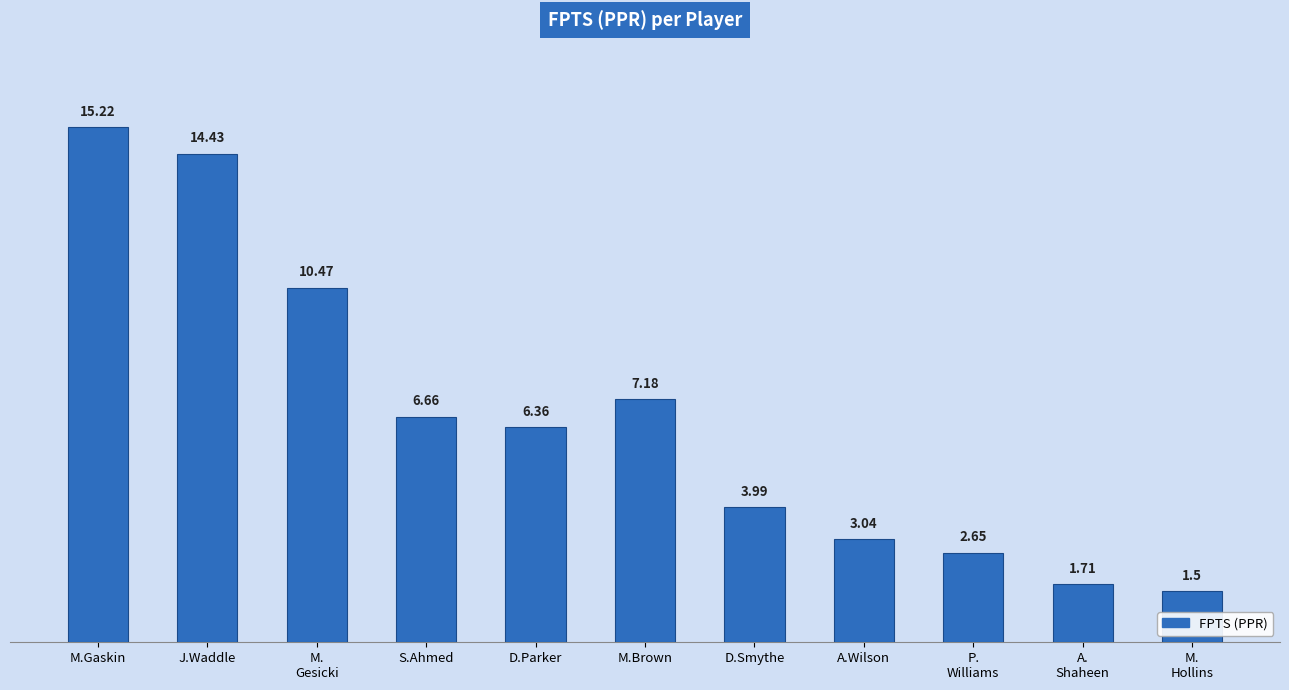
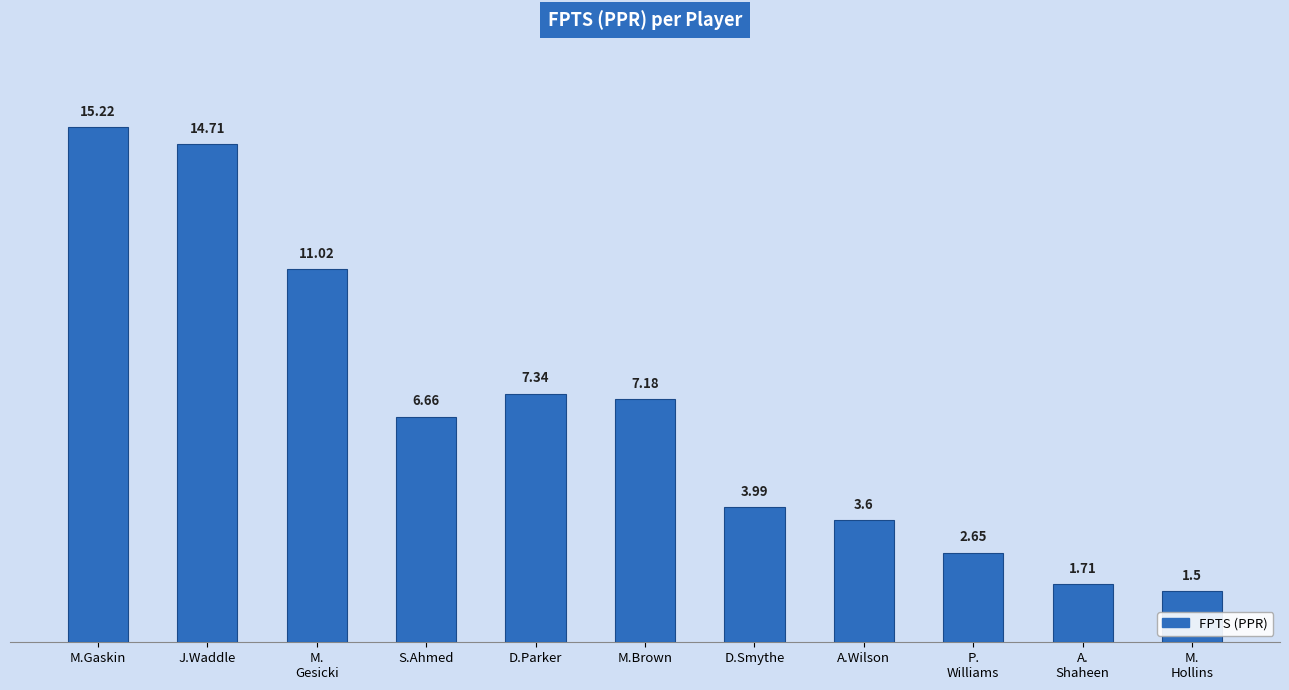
J.Waddle: 14.43 -> 14.71
M. Gesicki: 10.47 -> 11.02
D.Parker: 6.36 -> 7.34
A.Wilson: 3.04 -> 3.6
